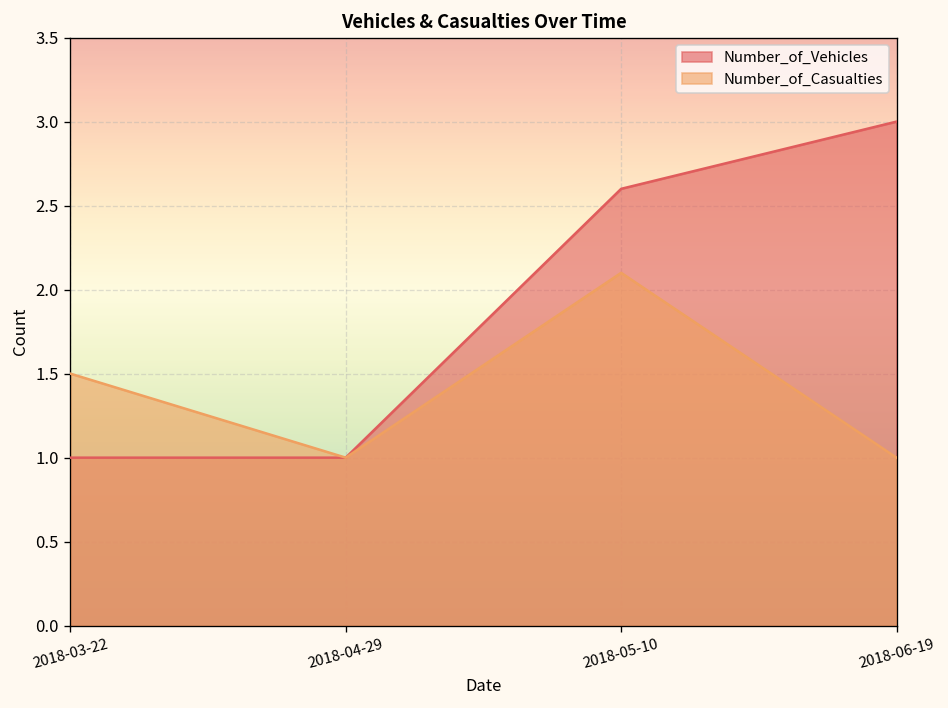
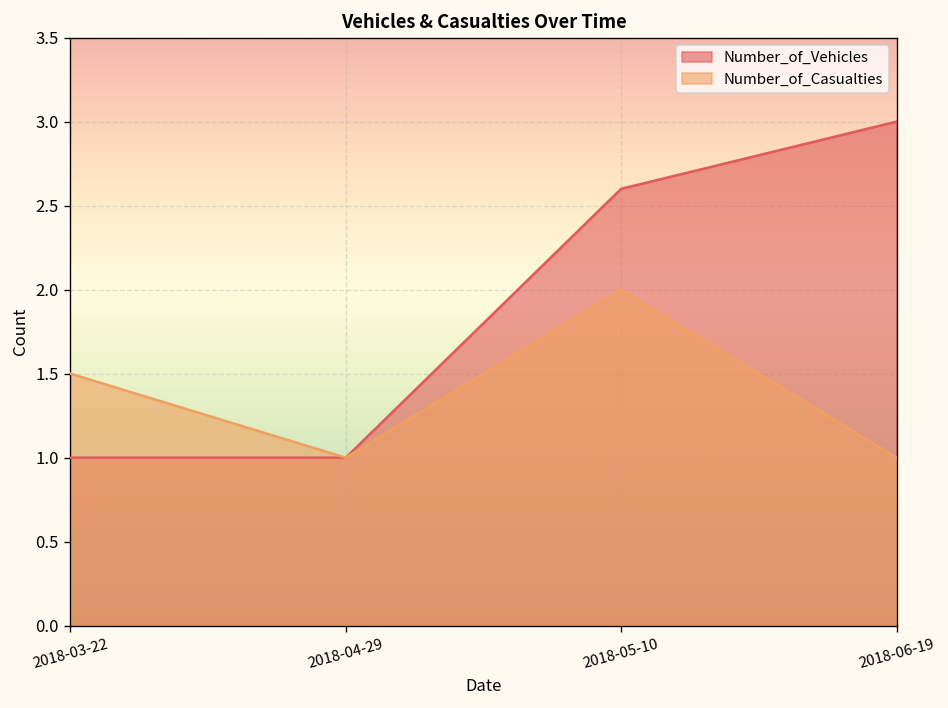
Number_of_Casualties, 2018-05-10: 2.1 -> 2.0
